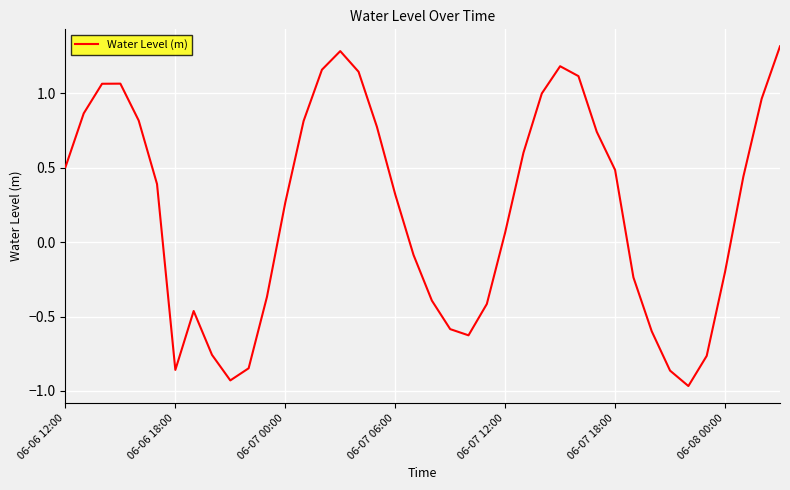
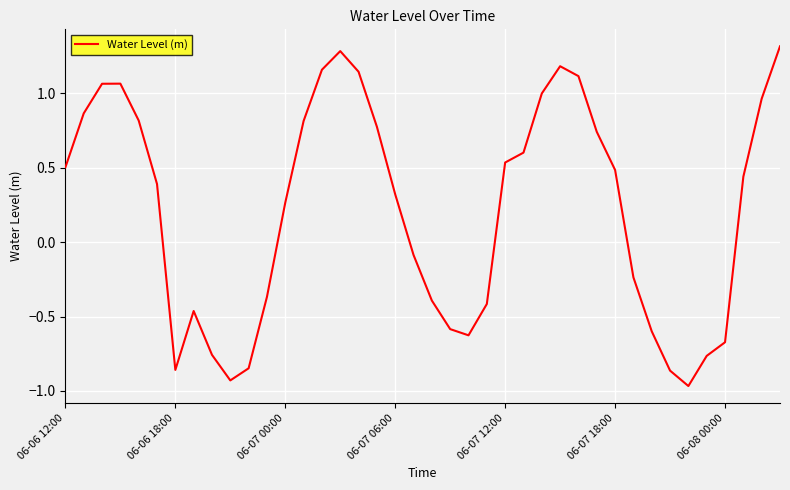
06-07 12:00: 0.06 -> 0.53
06-08 00:00: -0.20 -> -0.67
